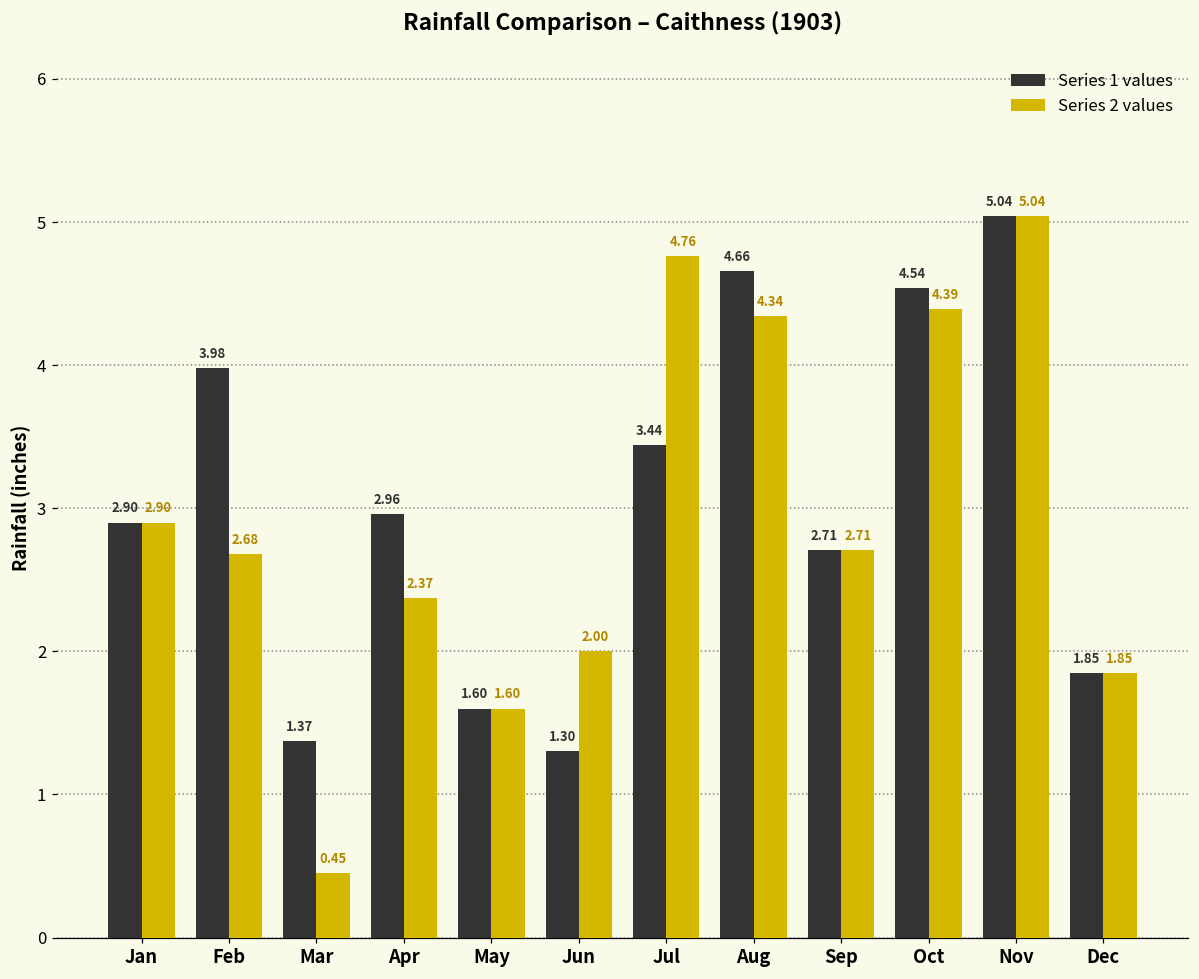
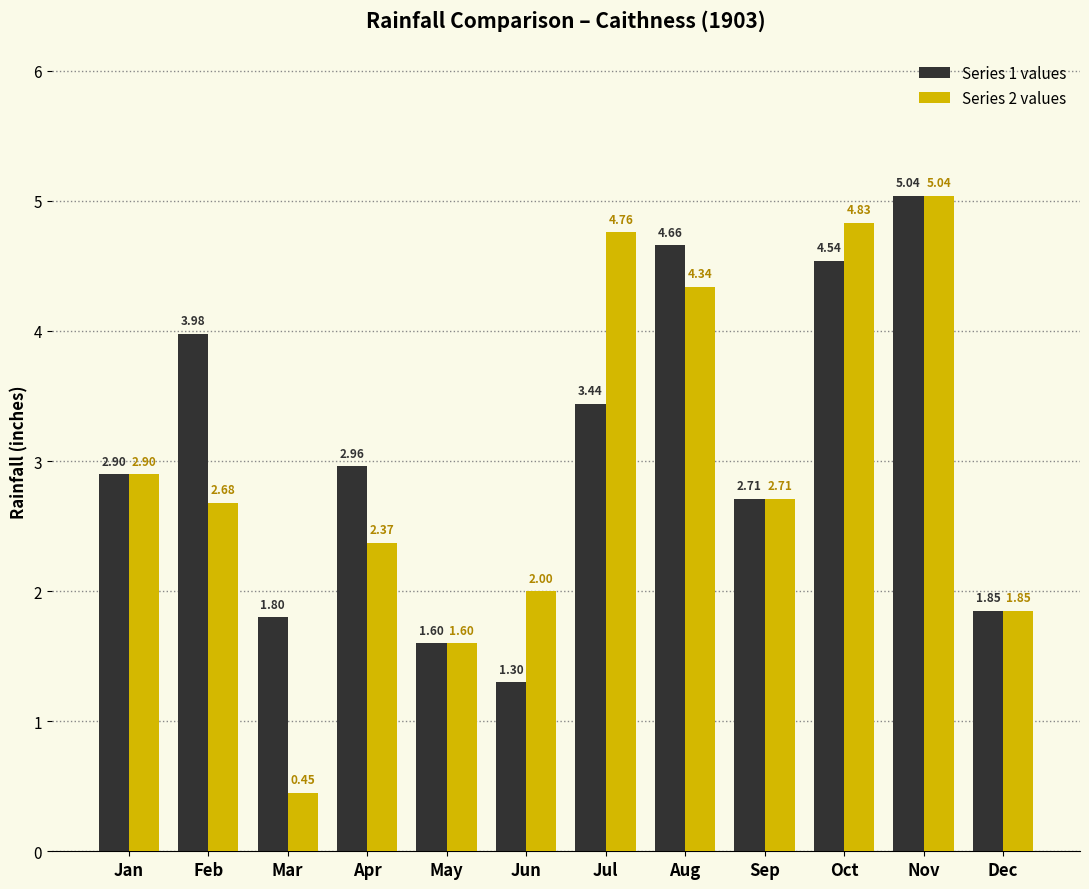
Series 1 values, Mar: 1.37 -> 1.80
Series 2 values, Oct: 4.39 -> 4.83
